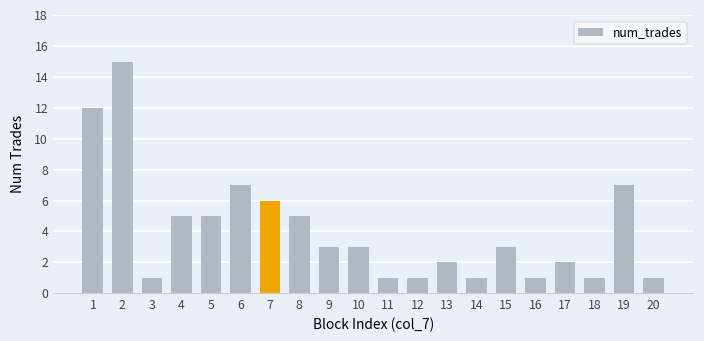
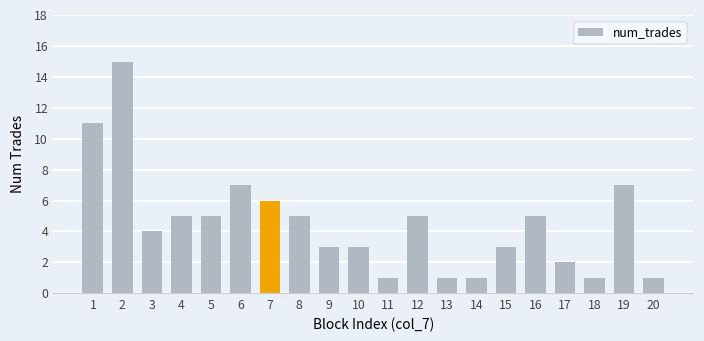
1: 12 -> 11
3: 1 -> 4
12: 1 -> 5
13: 2 -> 1
16: 1 -> 5
